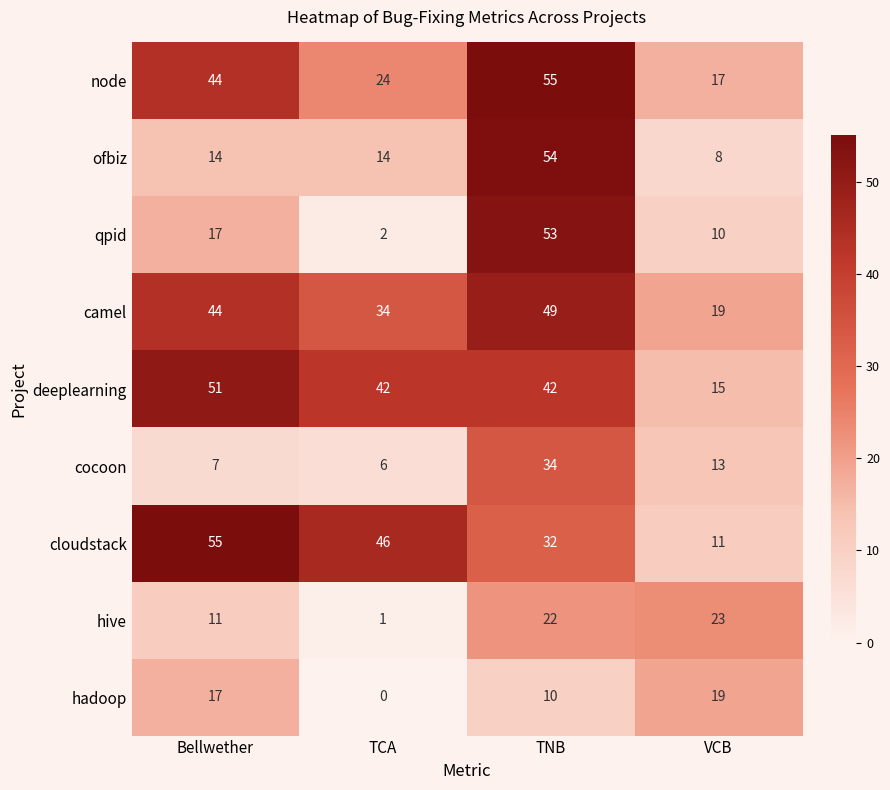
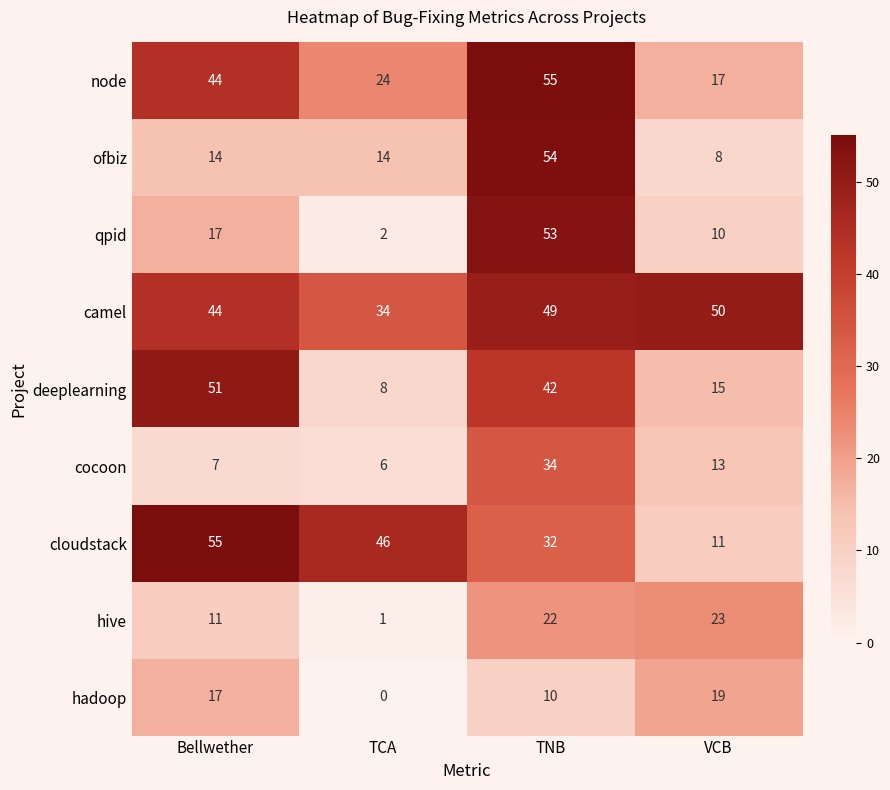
camel, VCB: 19 -> 50
deeplearning, TCA: 42 -> 8
